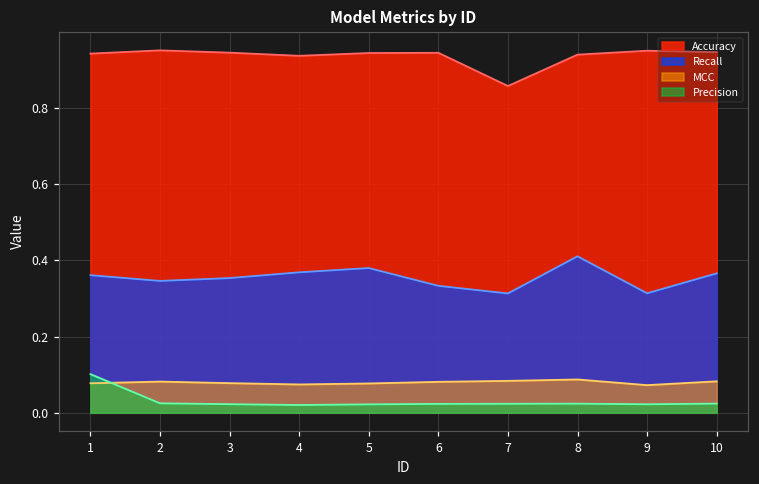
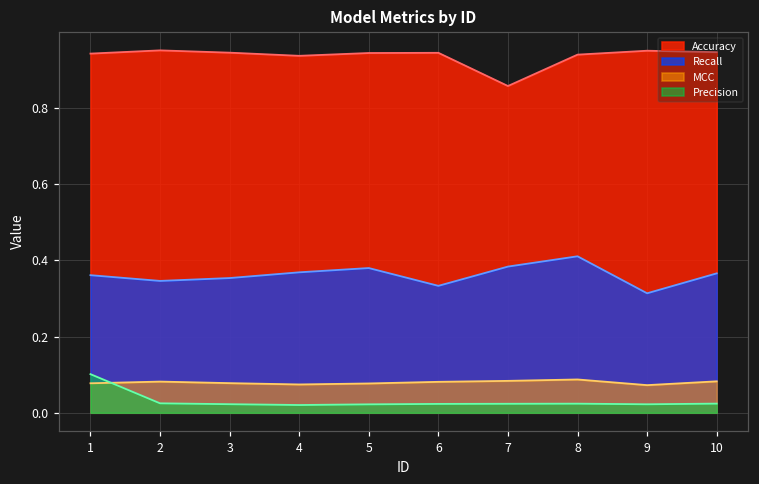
Recall, 7: 0.31 -> 0.38
